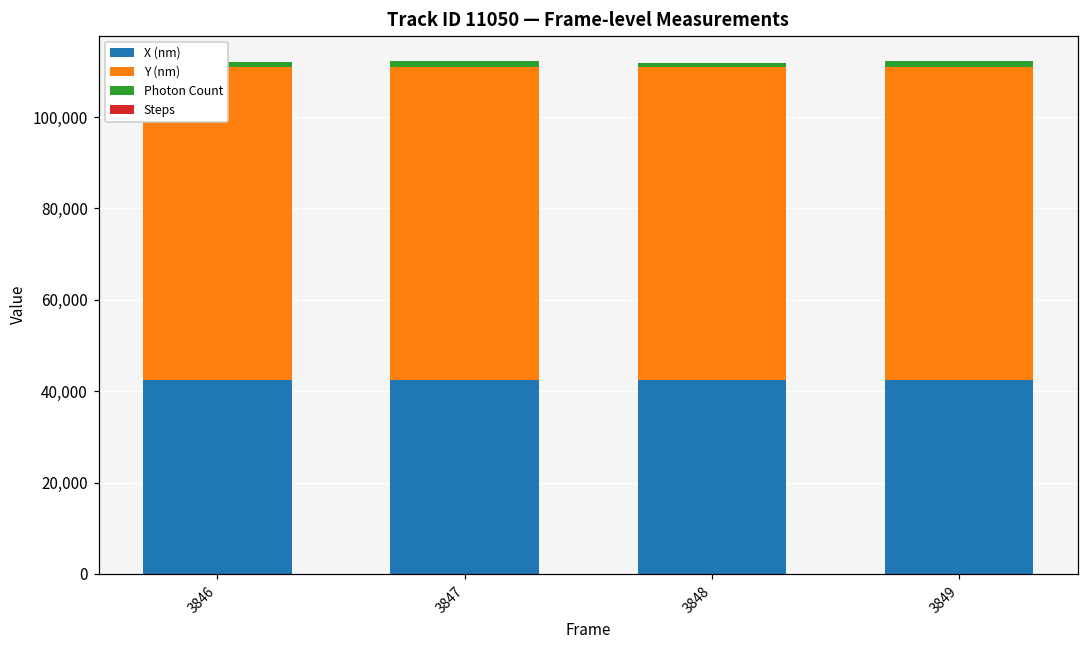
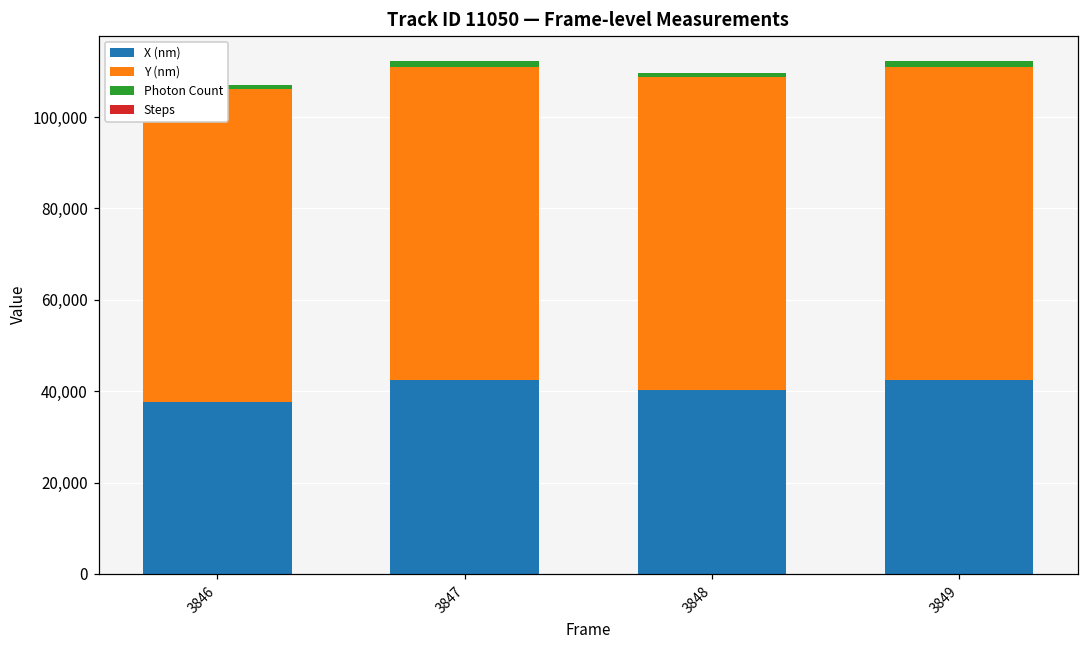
X (nm), 3846: 43,000 -> 38,000
X (nm), 3848: 42,000 -> 40,000
